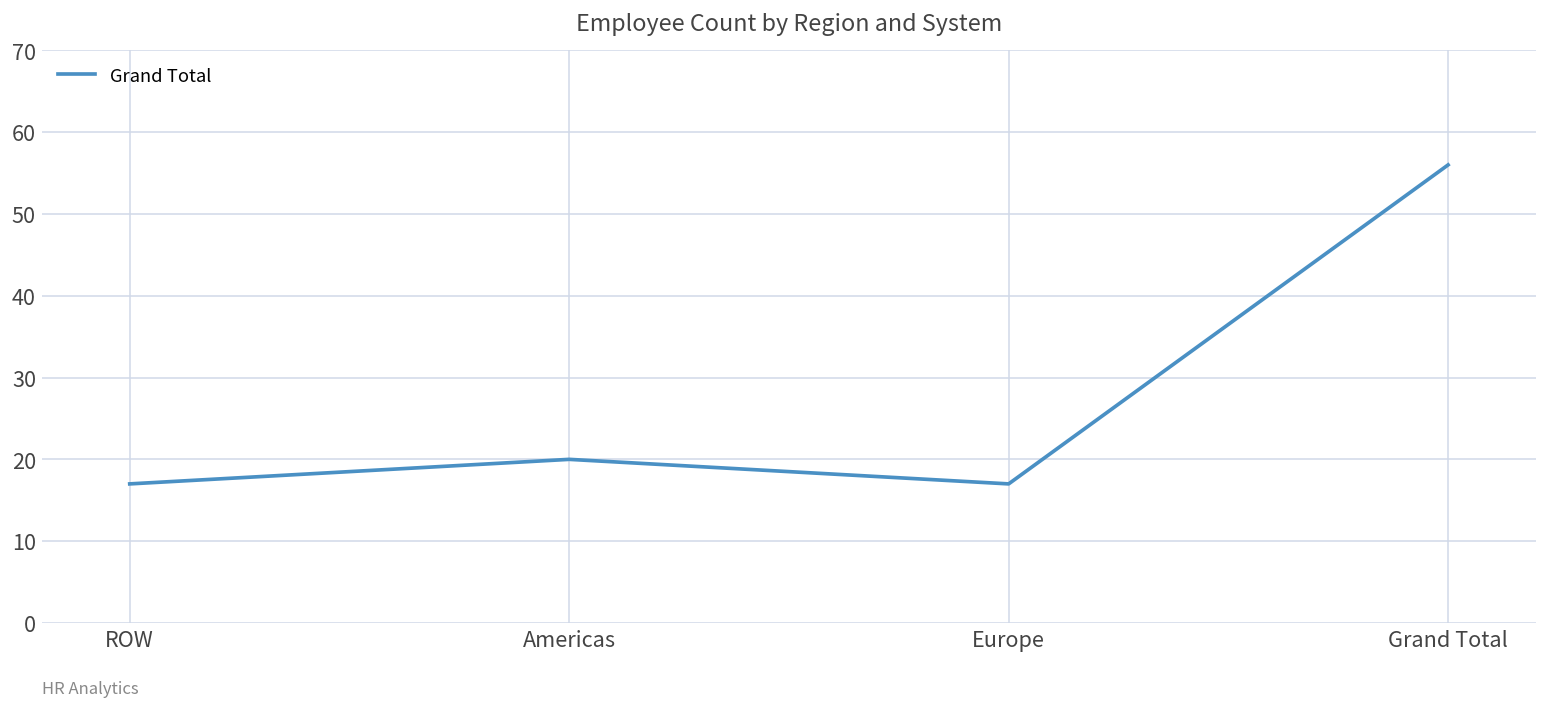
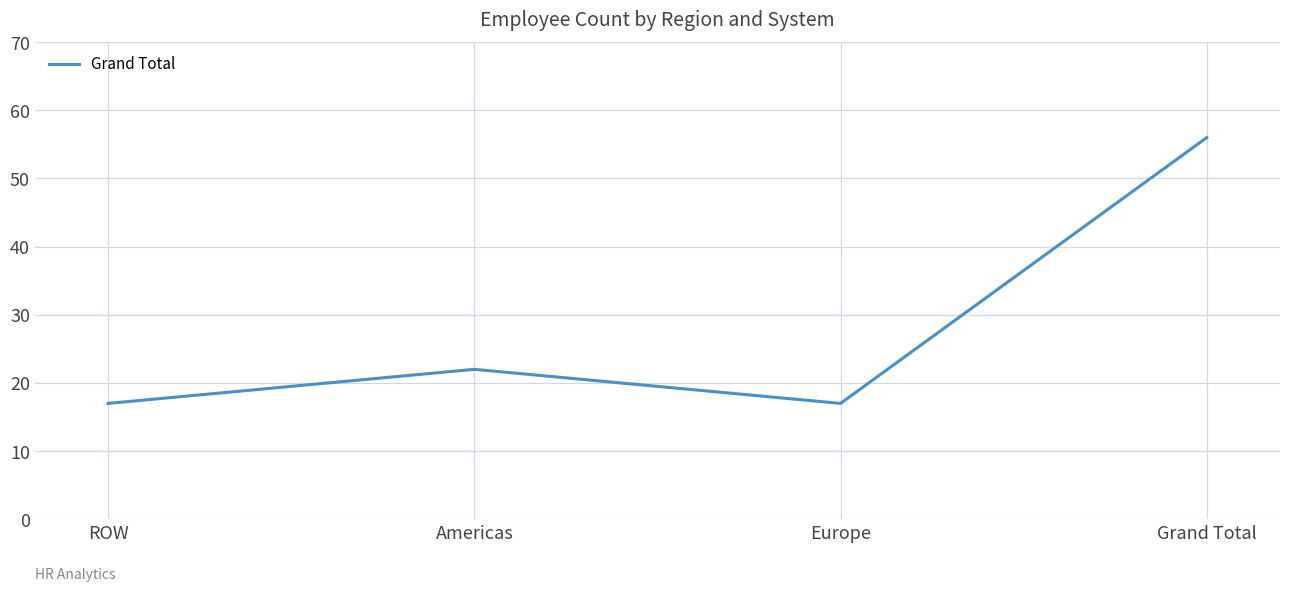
Americas: 20 -> 22
